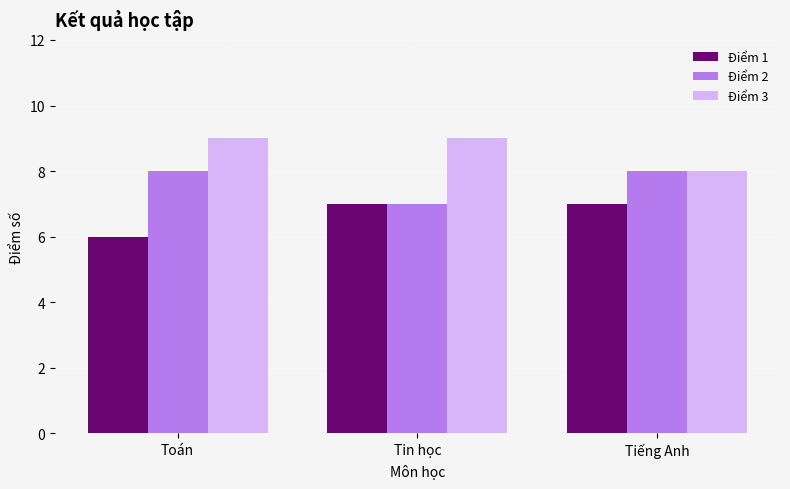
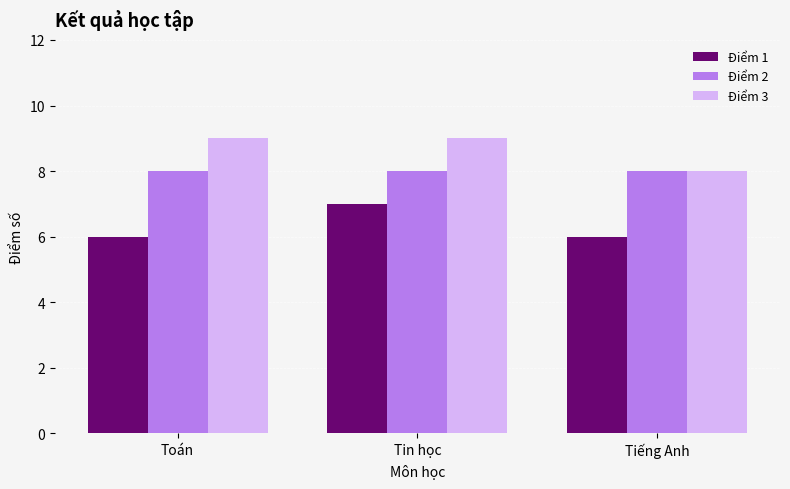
Điểm 2, Tin học: 7 -> 8
Điểm 1, Tiếng Anh: 7 -> 6
